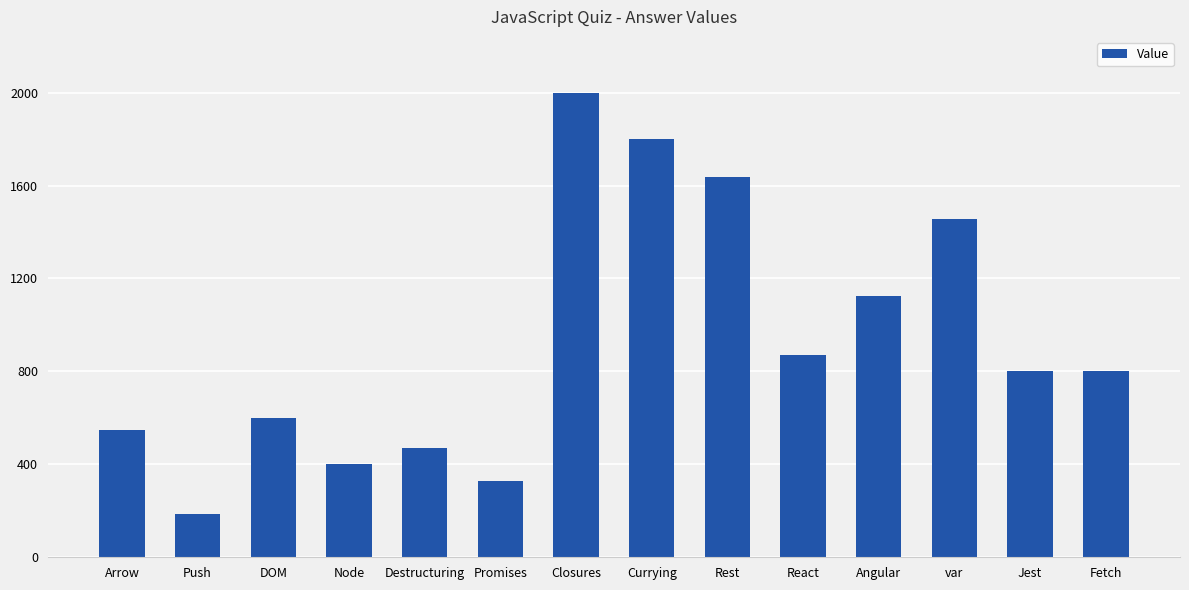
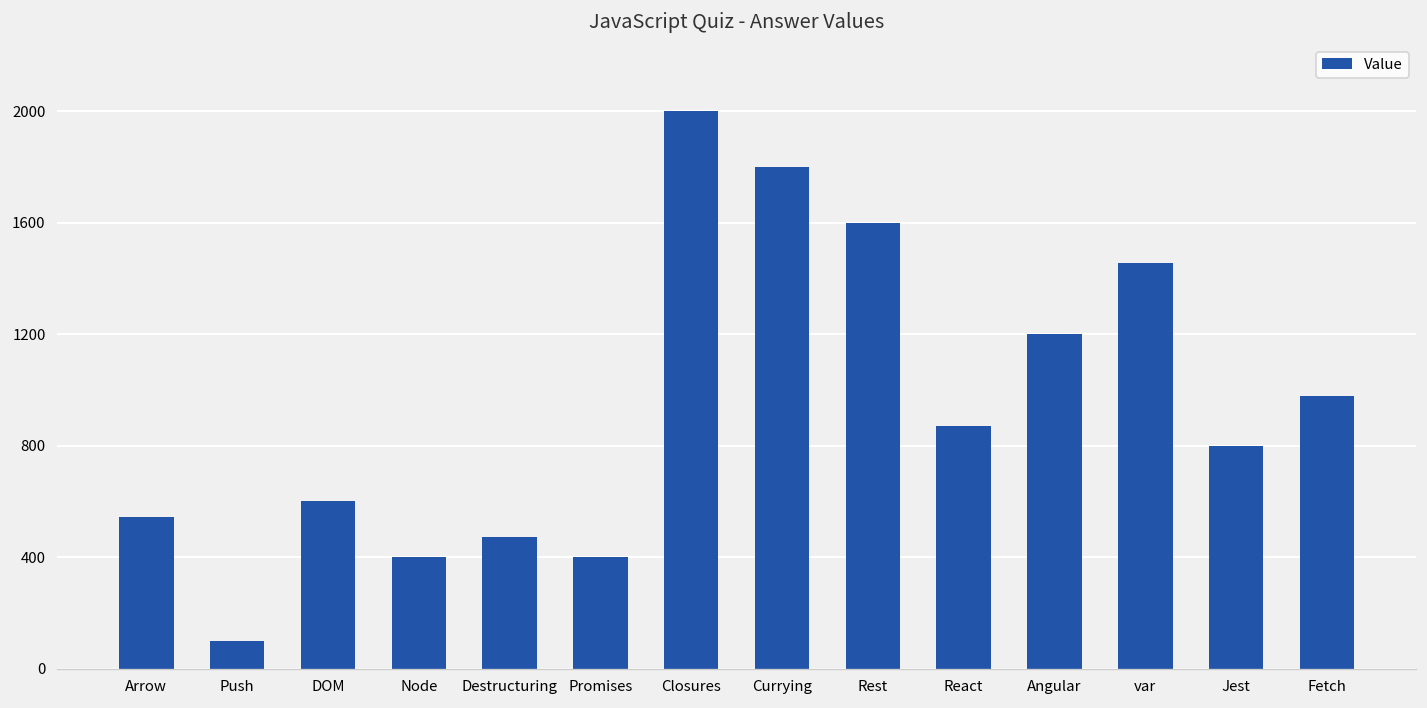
Push: 190 -> 100
Promises: 330 -> 400
Rest: 1640 -> 1600
Angular: 1120 -> 1200
Fetch: 800 -> 980
